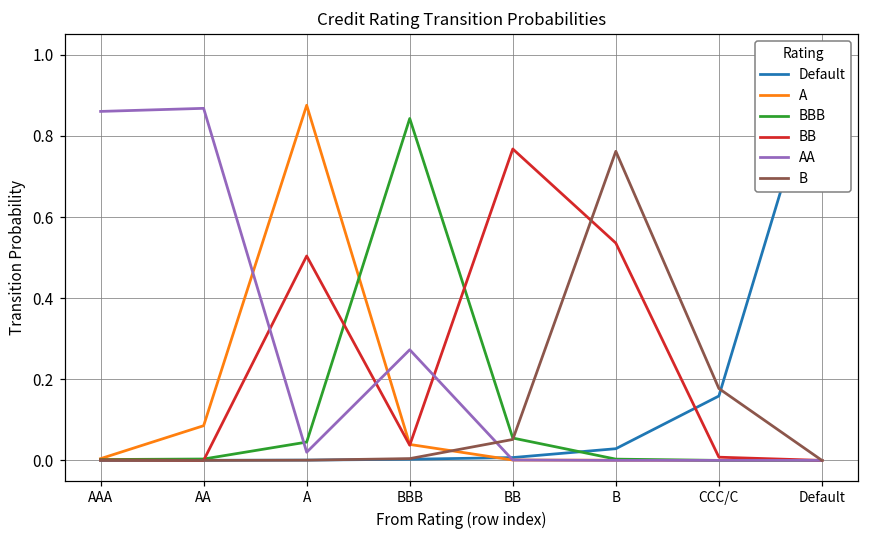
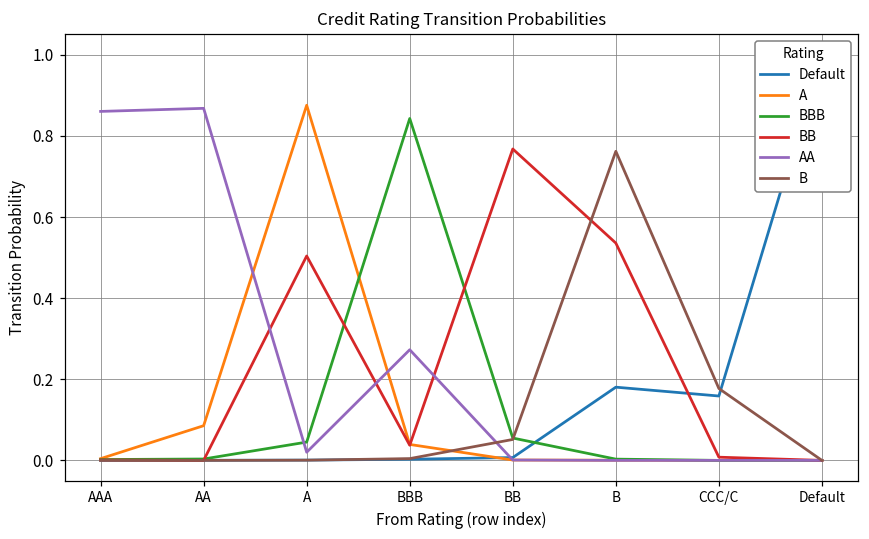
Default, B: 0.03 -> 0.18
